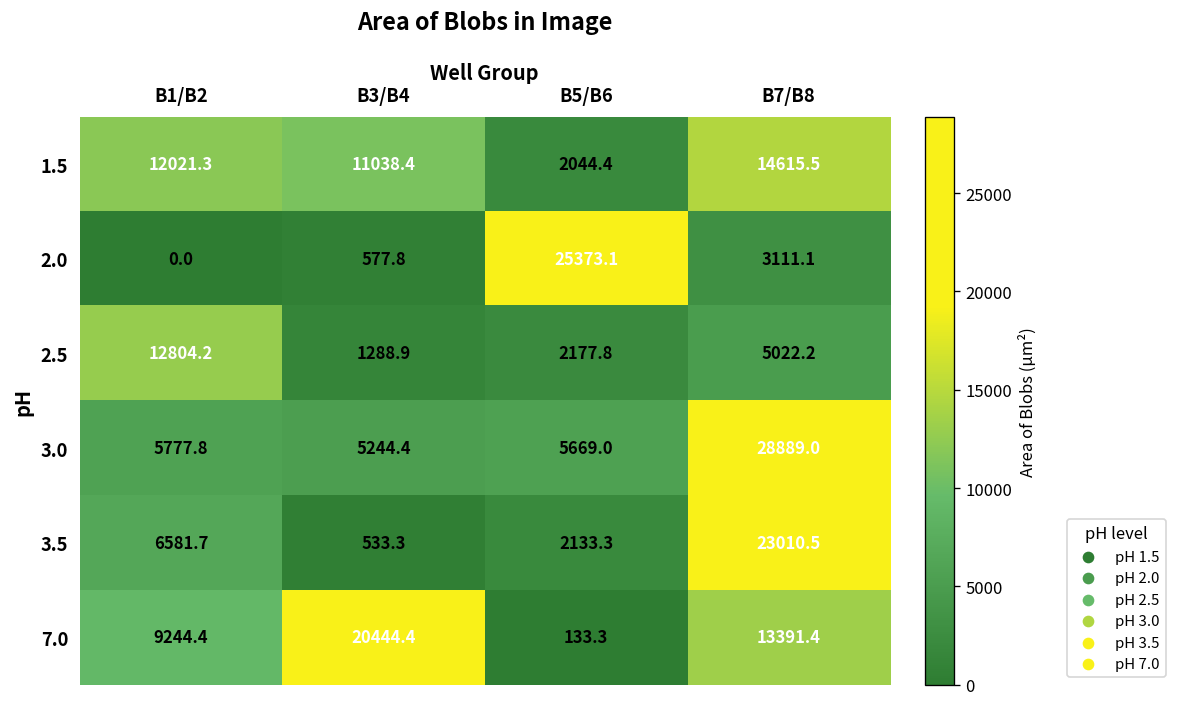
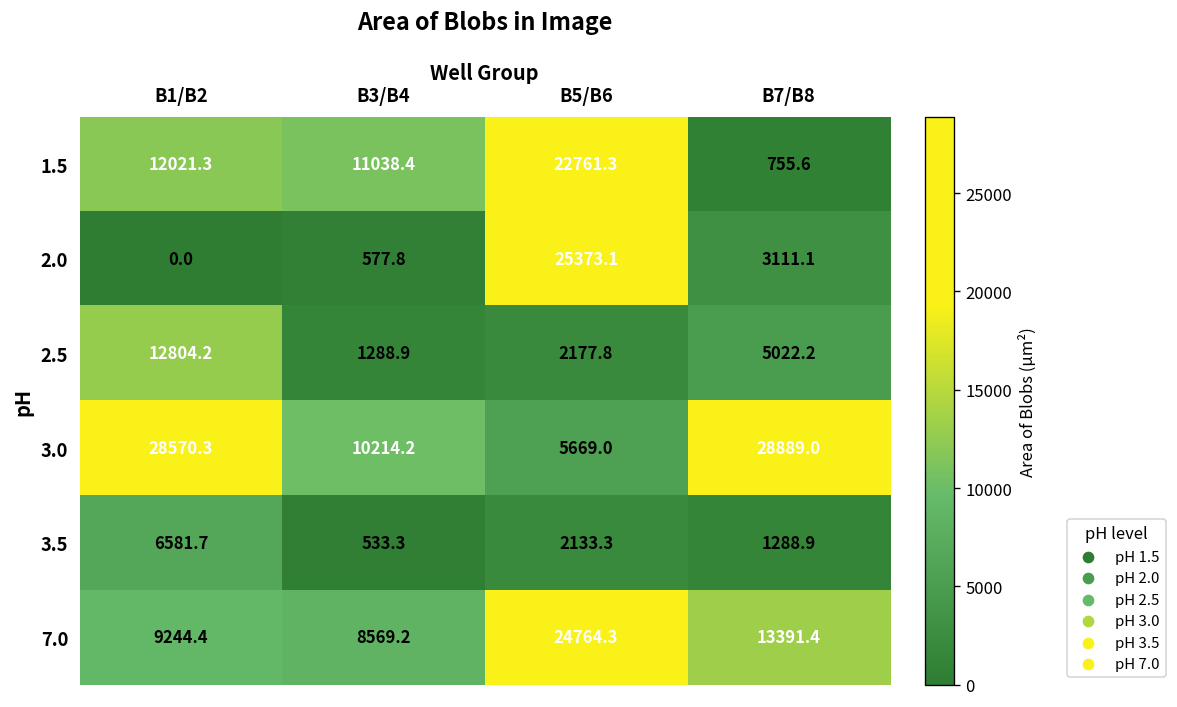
1.5, B5/B6: 2044.4 -> 22761.3
1.5, B7/B8: 14615.5 -> 755.6
3.0, B1/B2: 5777.8 -> 28570.3
3.0, B3/B4: 5244.4 -> 10214.2
3.5, B7/B8: 23010.5 -> 1288.9
7.0, B3/B4: 20444.4 -> 8569.2
7.0, B5/B6: 133.3 -> 24764.3
